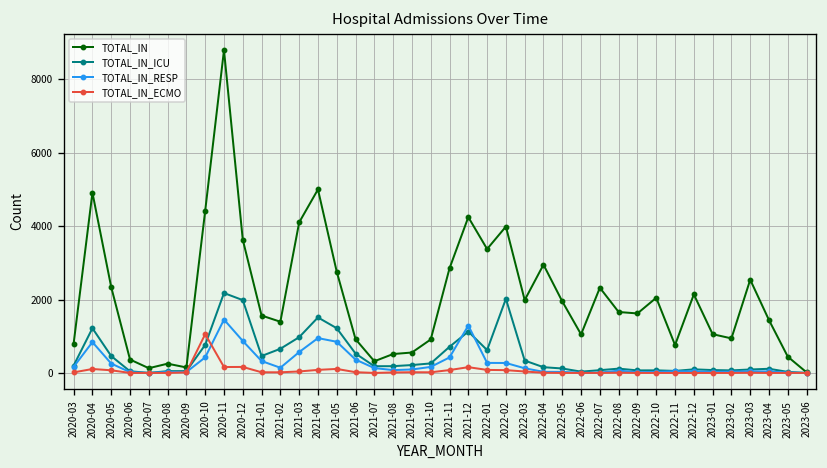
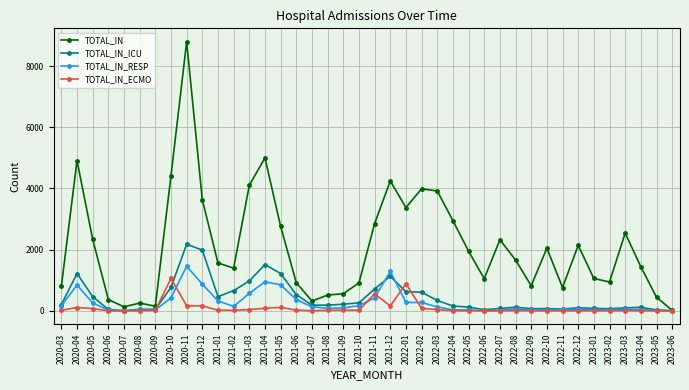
TOTAL_IN_ECMO, 2021-11: 100 -> 600
TOTAL_IN_ECMO, 2022-01: 100 -> 900
TOTAL_IN_ICU, 2022-02: 2000 -> 600
TOTAL_IN, 2022-03: 2000 -> 3900
TOTAL_IN, 2022-09: 1600 -> 800
